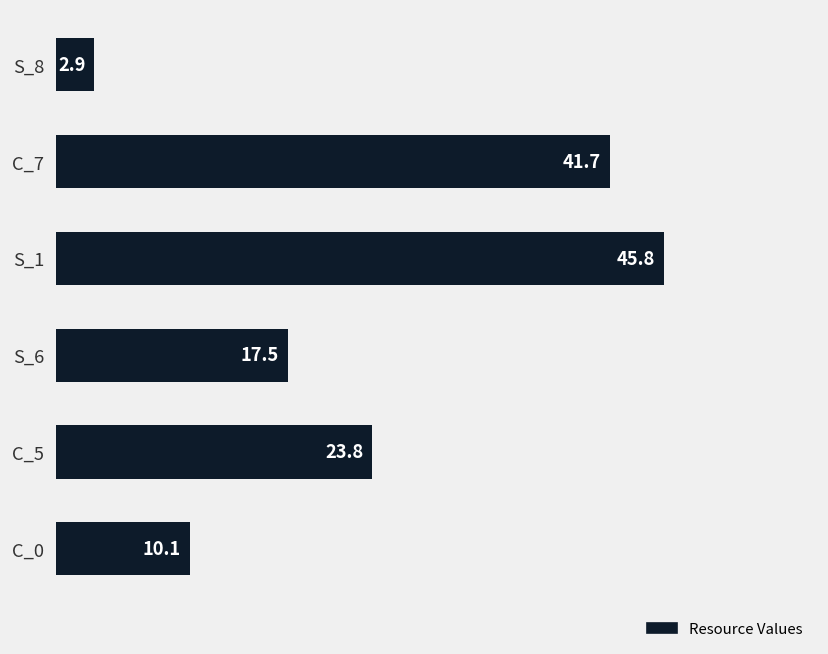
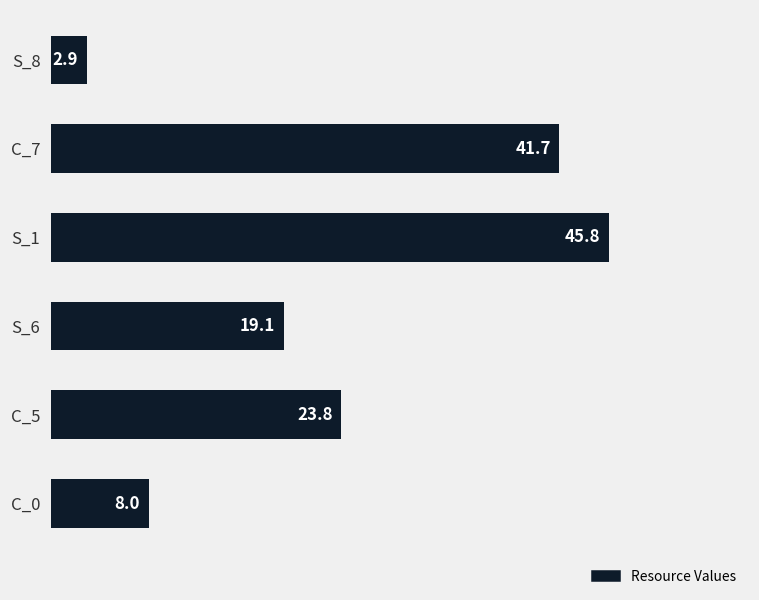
S_6: 17.5 -> 19.1
C_0: 10.1 -> 8.0
